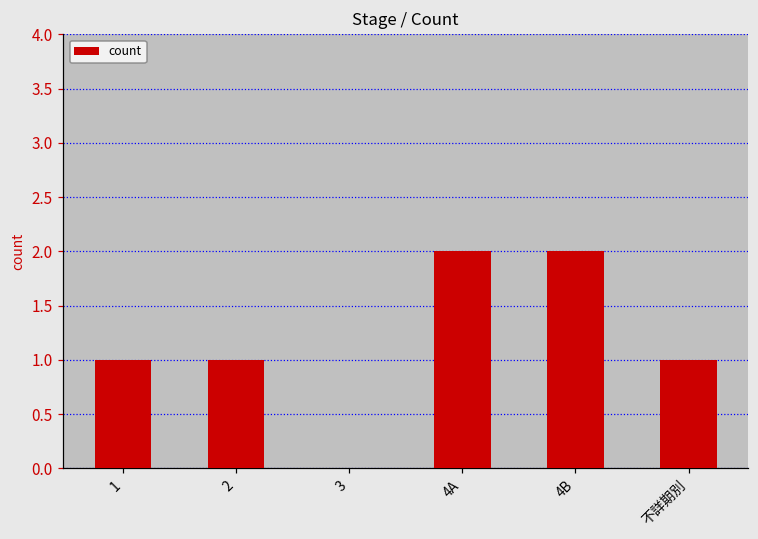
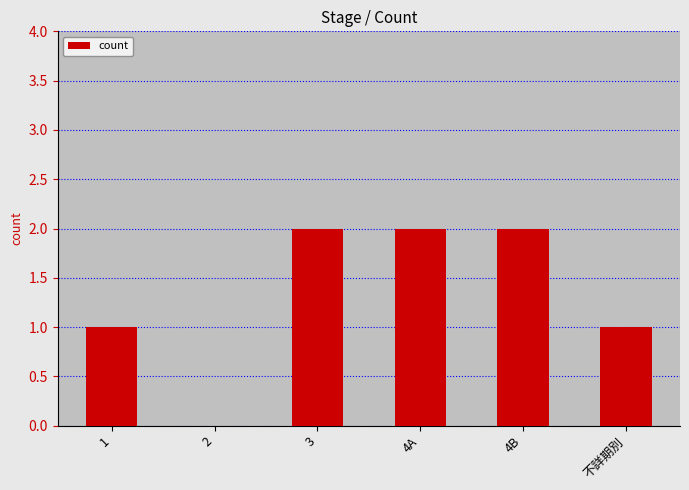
2: 1 -> 0
3: 0 -> 2
